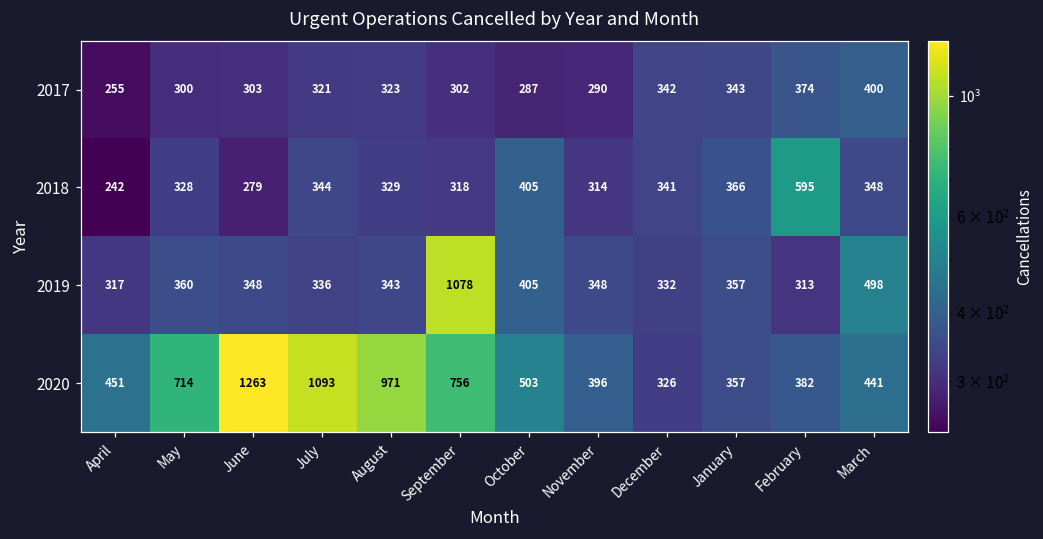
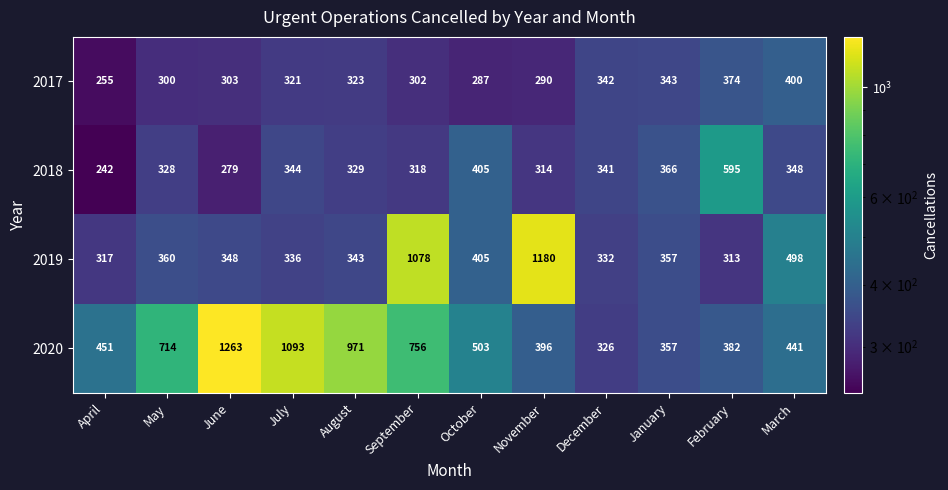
2019, November: 348 -> 1180
